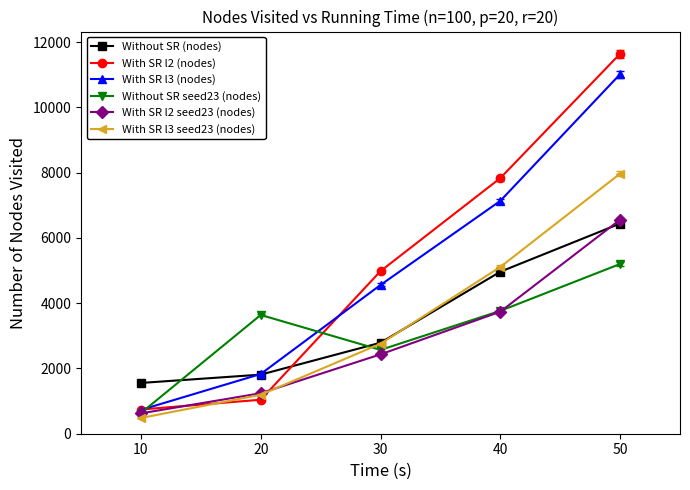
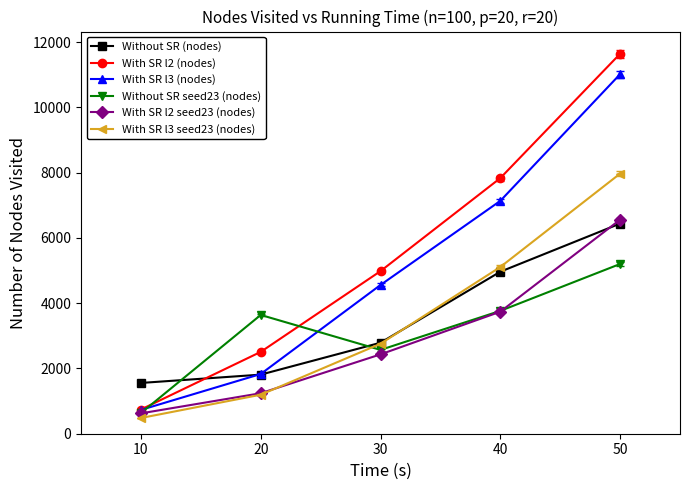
With SR l2 (nodes), 20: 1000 -> 2500
